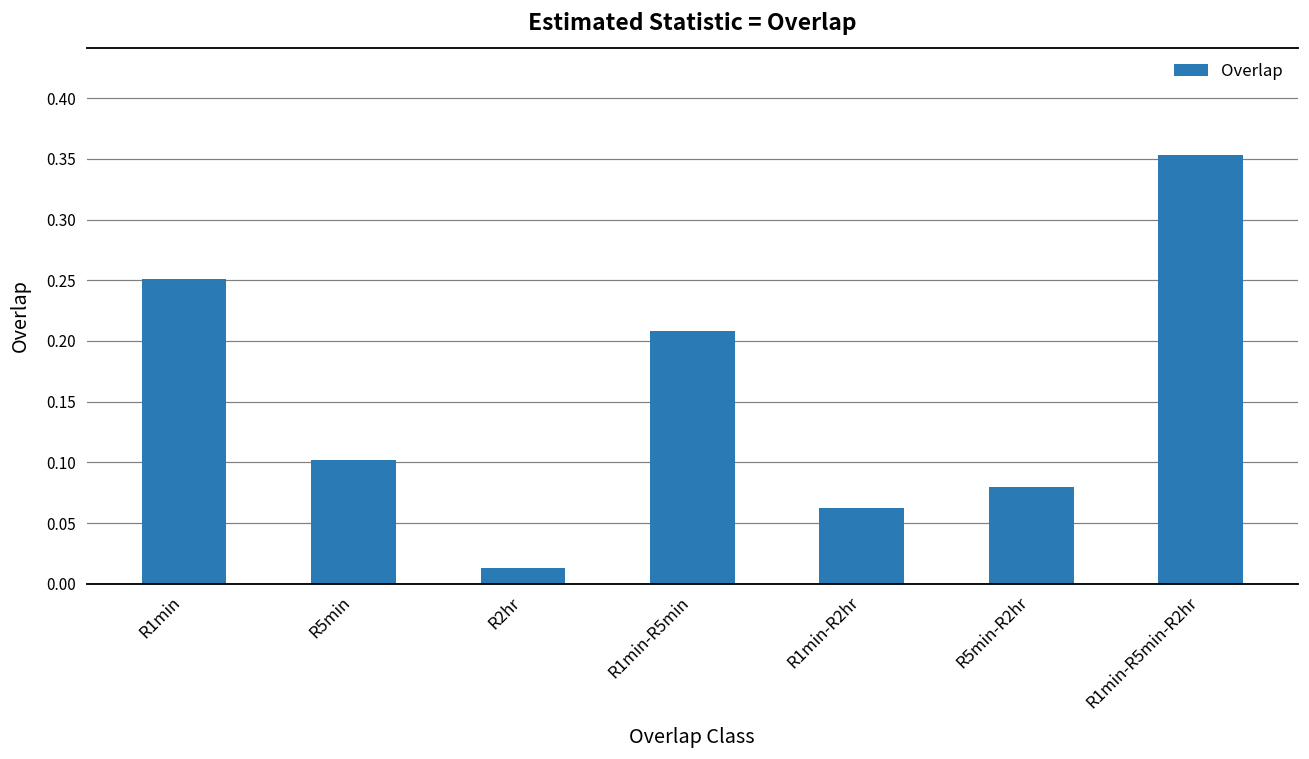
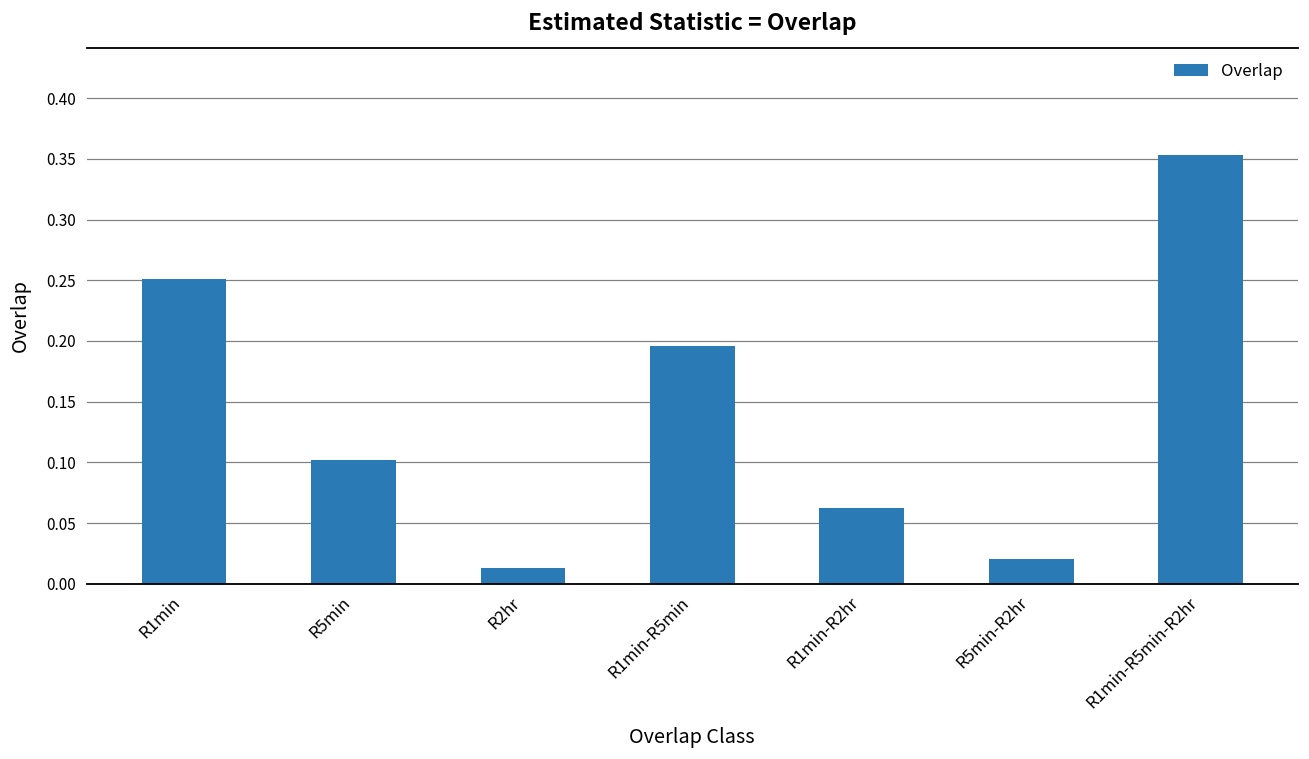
R1min-R5min: 0.208 -> 0.196
R5min-R2hr: 0.08 -> 0.02
